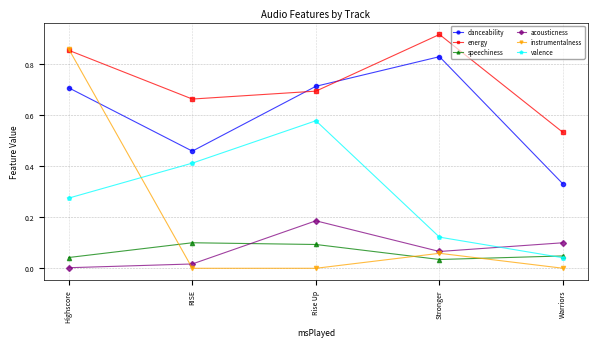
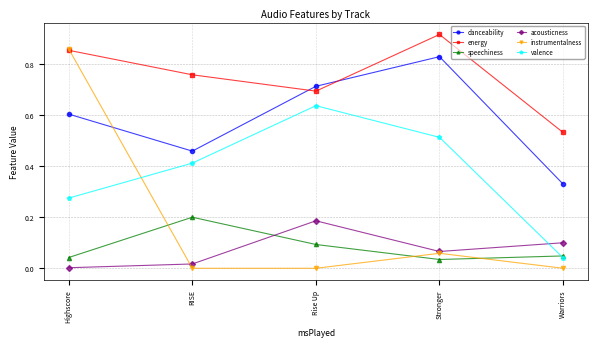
danceability, Highscore: 0.71 -> 0.60
energy, RISE: 0.66 -> 0.76
speechiness, RISE: 0.1 -> 0.2
valence, Rise Up: 0.58 -> 0.64
valence, Stronger: 0.12 -> 0.51
